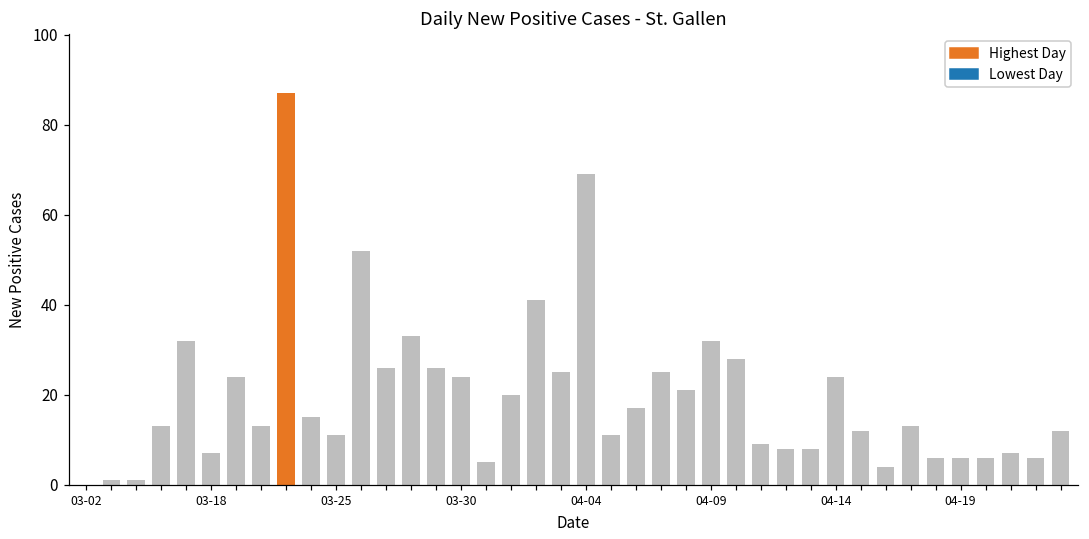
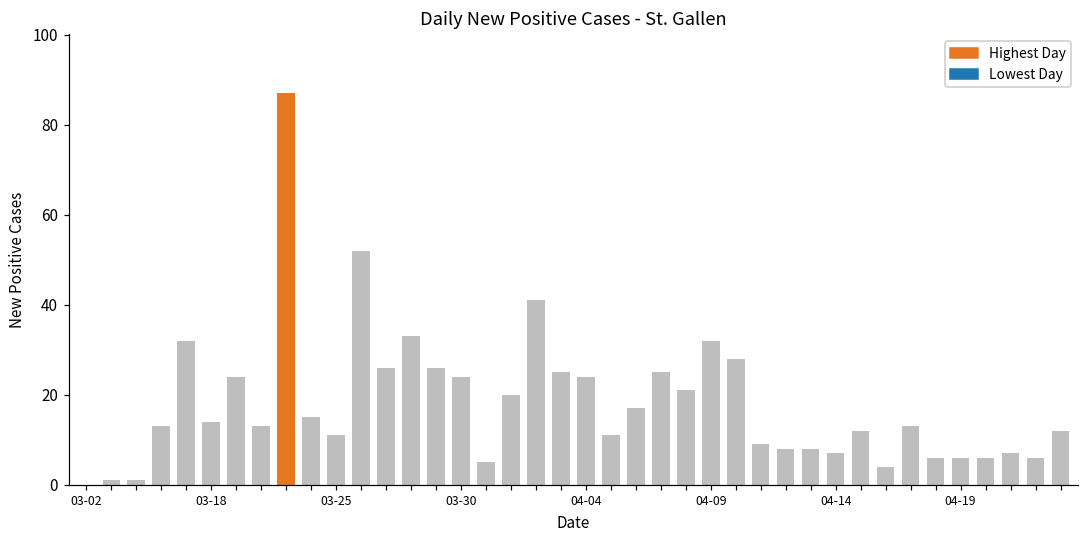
03-18: 7 -> 14
04-04: 69 -> 24
04-14: 24 -> 7
